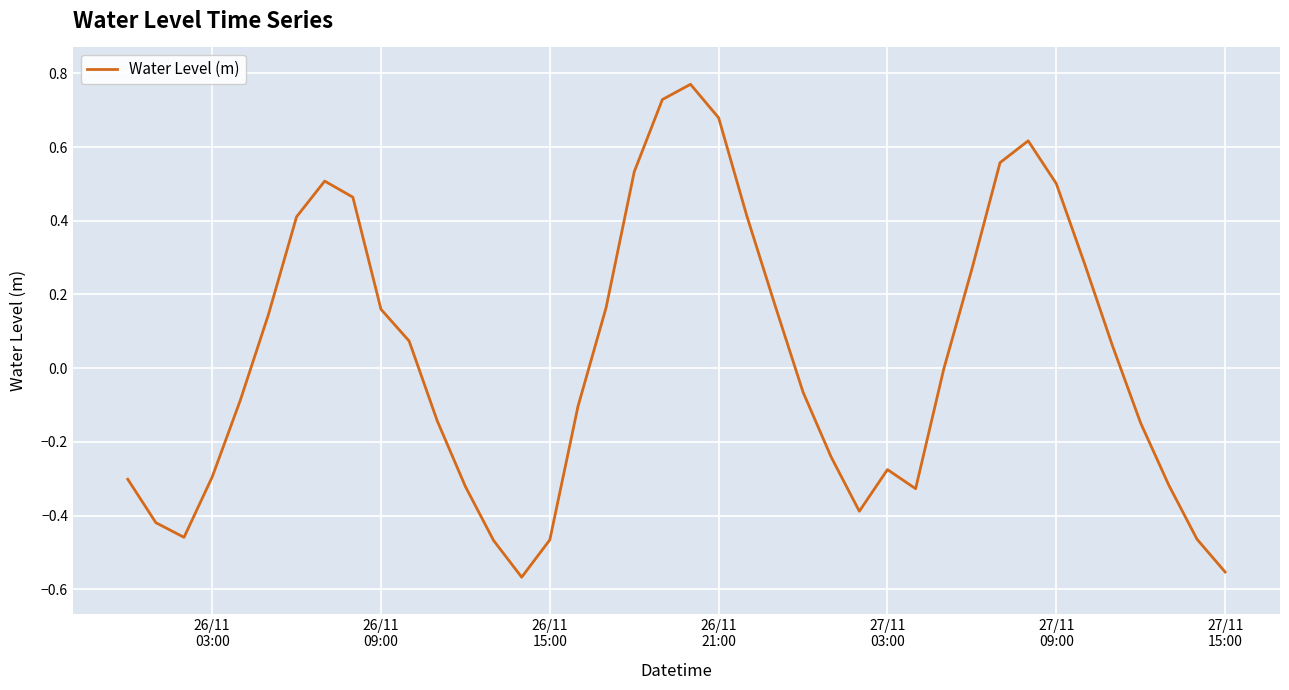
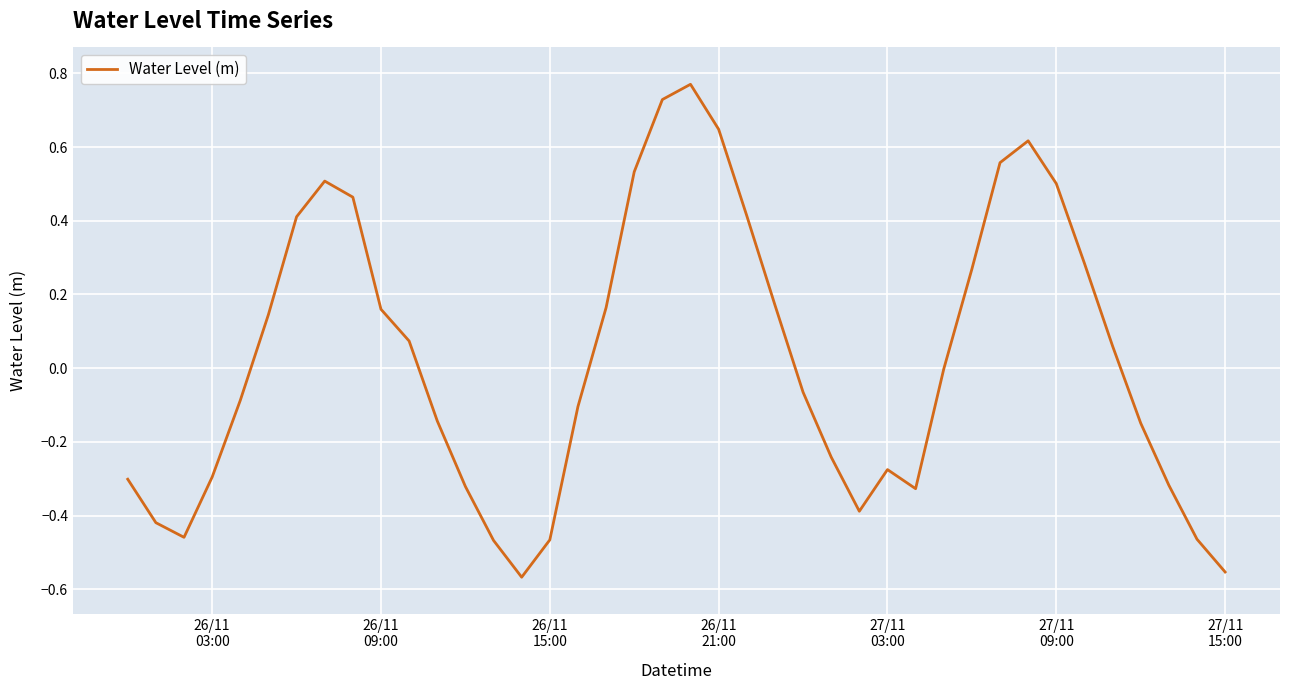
26/11 21:00: 0.68 -> 0.65
